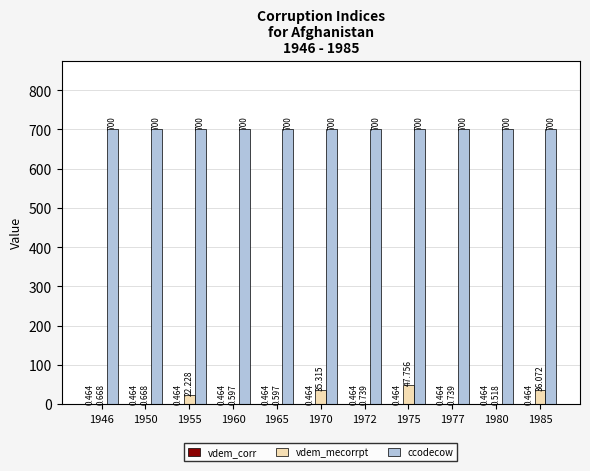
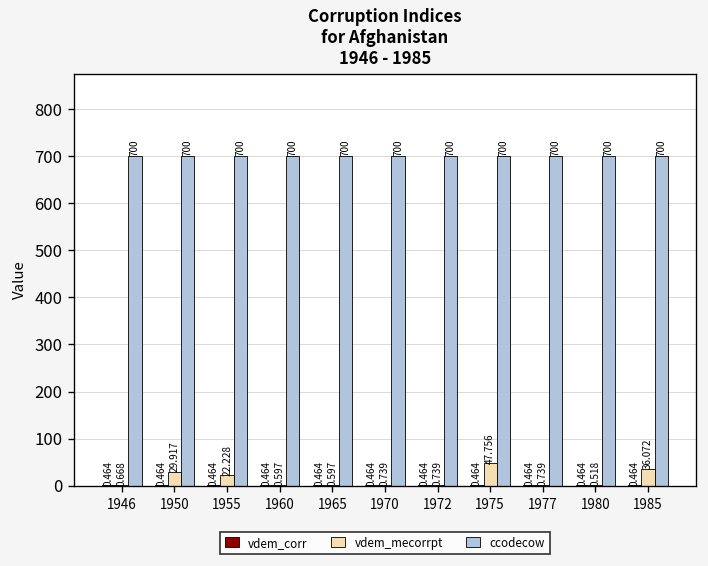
vdem_mecorrpt, 1950: 0.668 -> 29.917
vdem_mecorrpt, 1970: 35.315 -> 0.739
